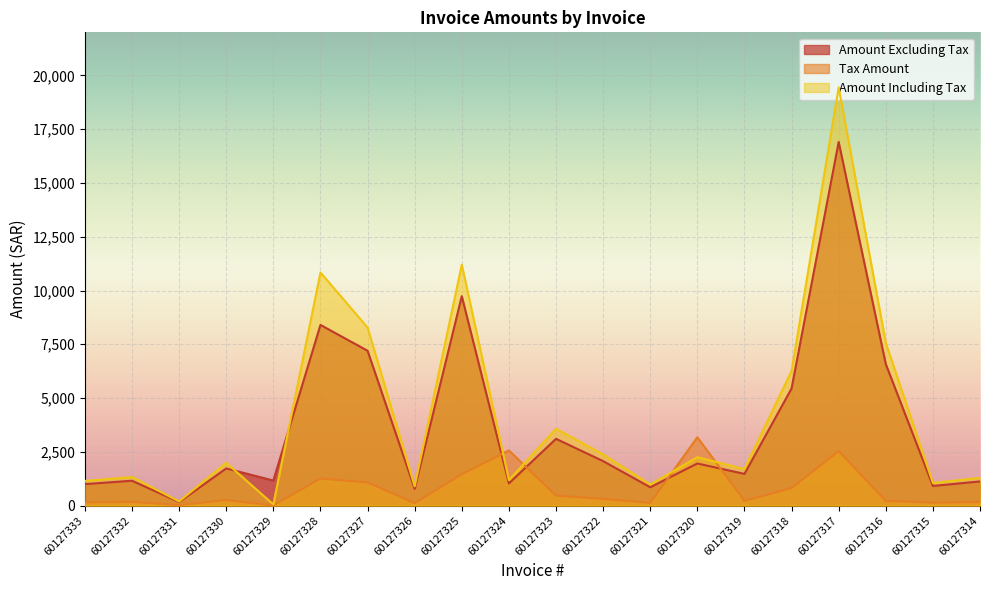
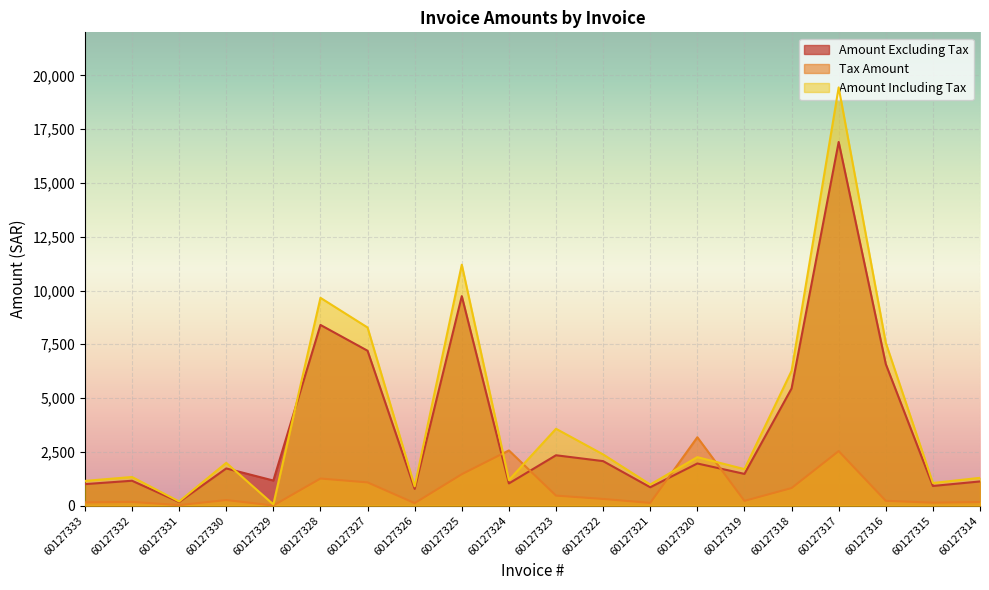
Amount Including Tax, 60127328: 10,800 -> 9,700
Amount Excluding Tax, 60127323: 3,100 -> 2,300
